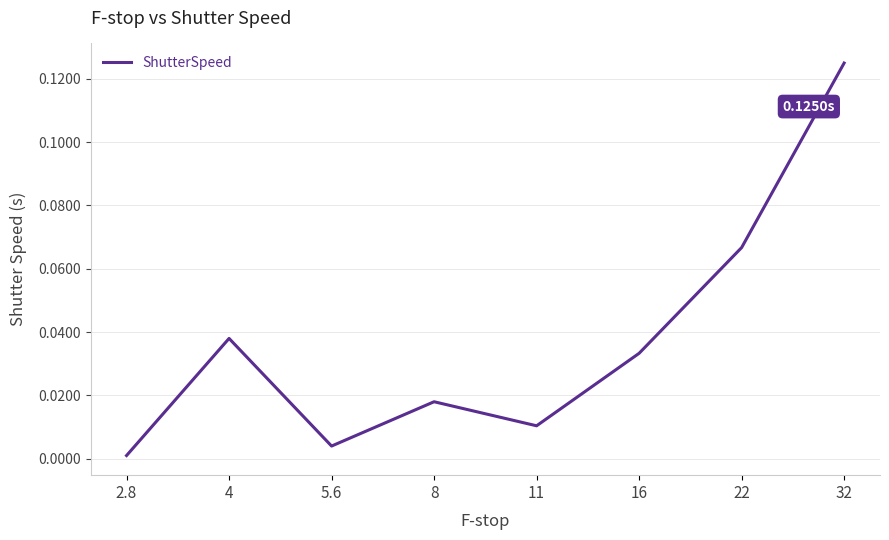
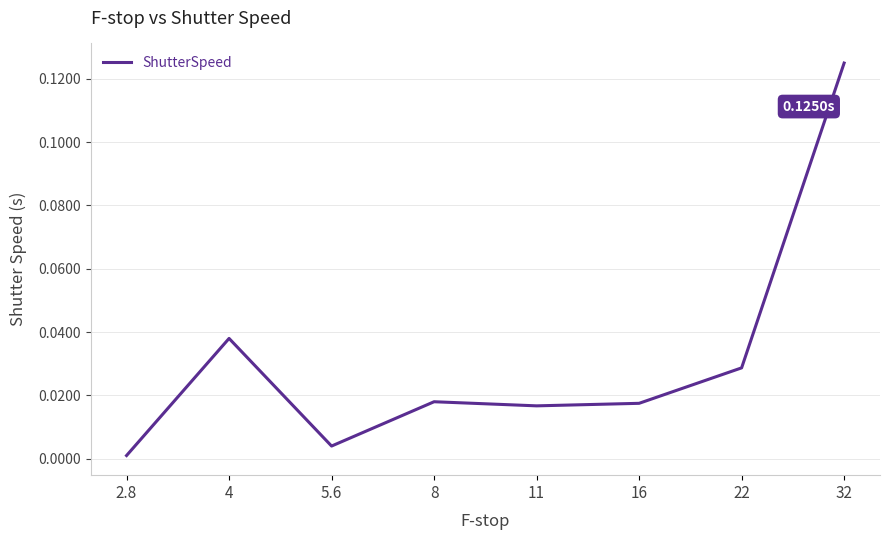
11: 0.010 -> 0.017
16: 0.033 -> 0.018
22: 0.067 -> 0.029
